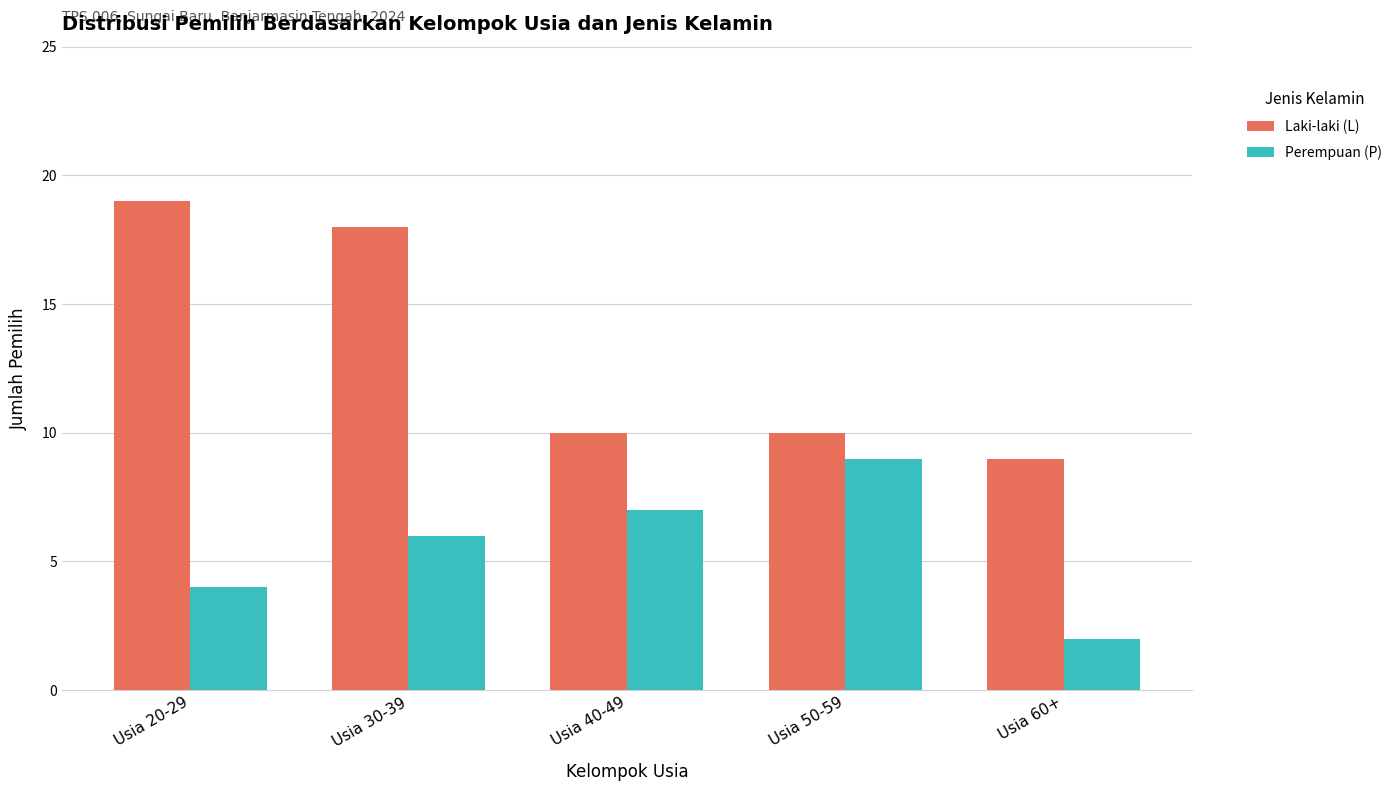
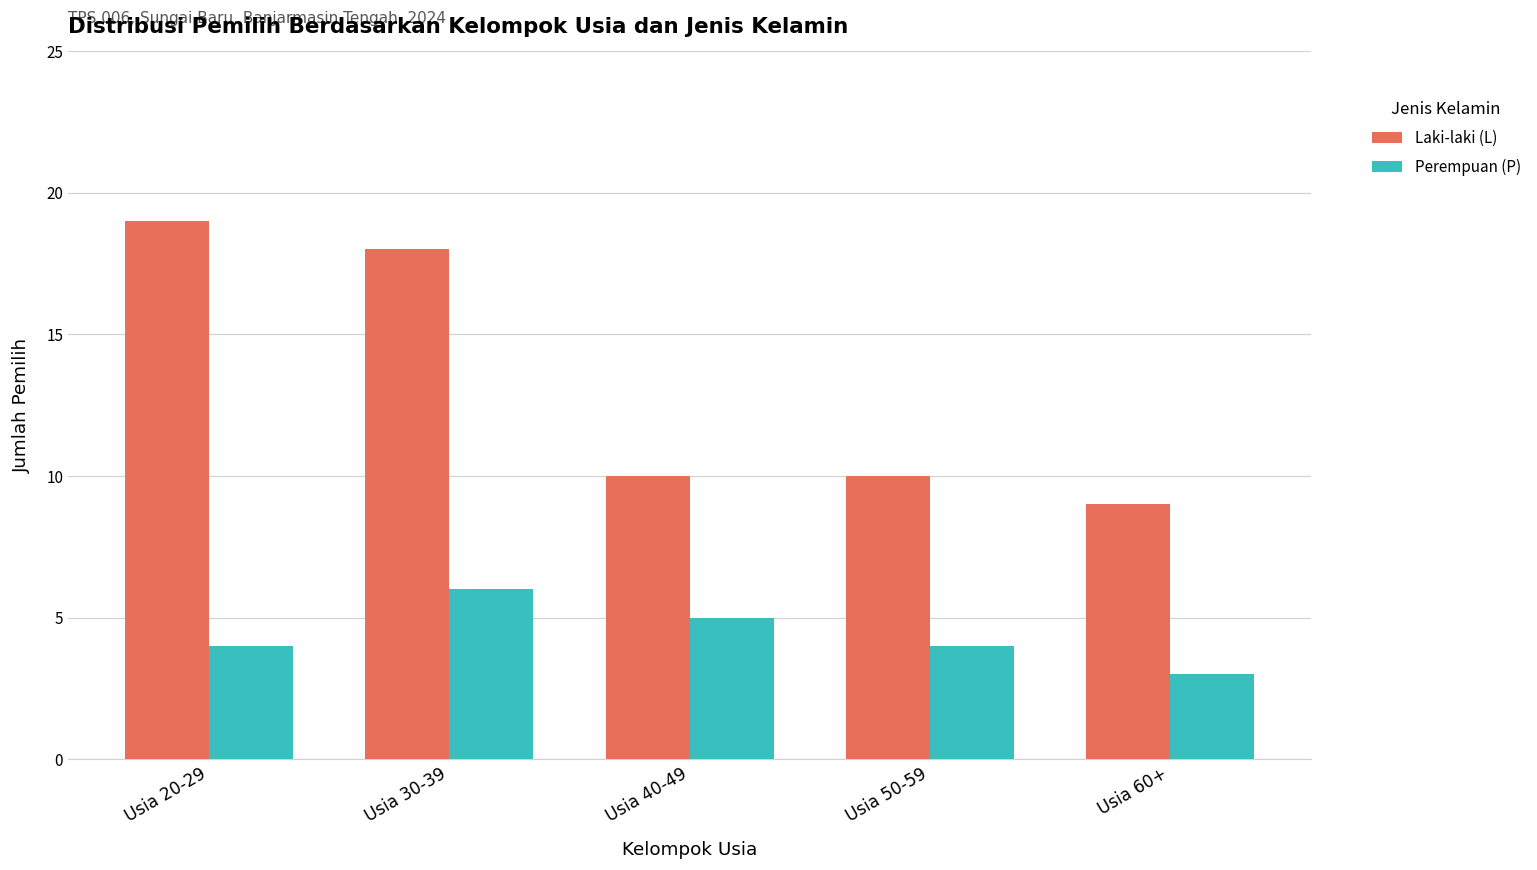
Perempuan (P), Usia 40-49: 7 -> 5
Perempuan (P), Usia 50-59: 9 -> 4
Perempuan (P), Usia 60+: 2 -> 3
